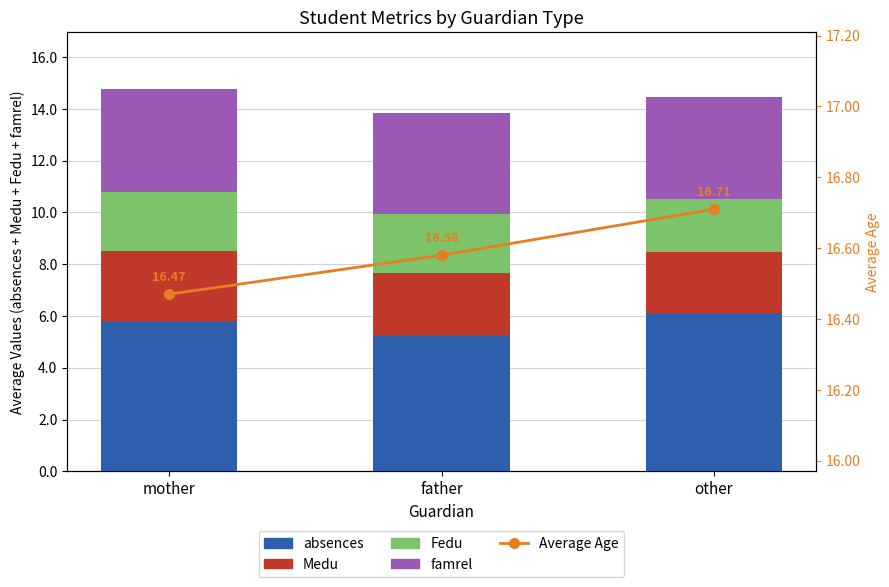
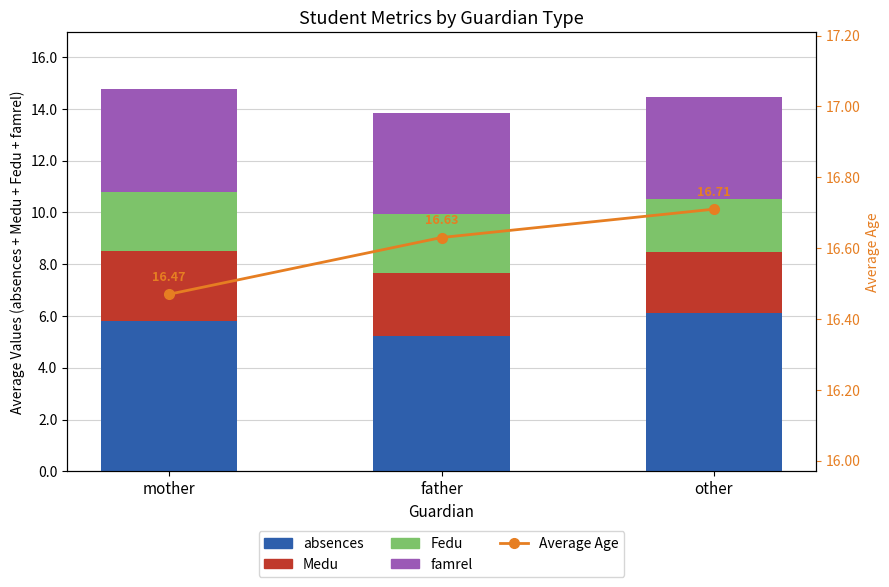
Average Age, father: 16.58 -> 16.63
